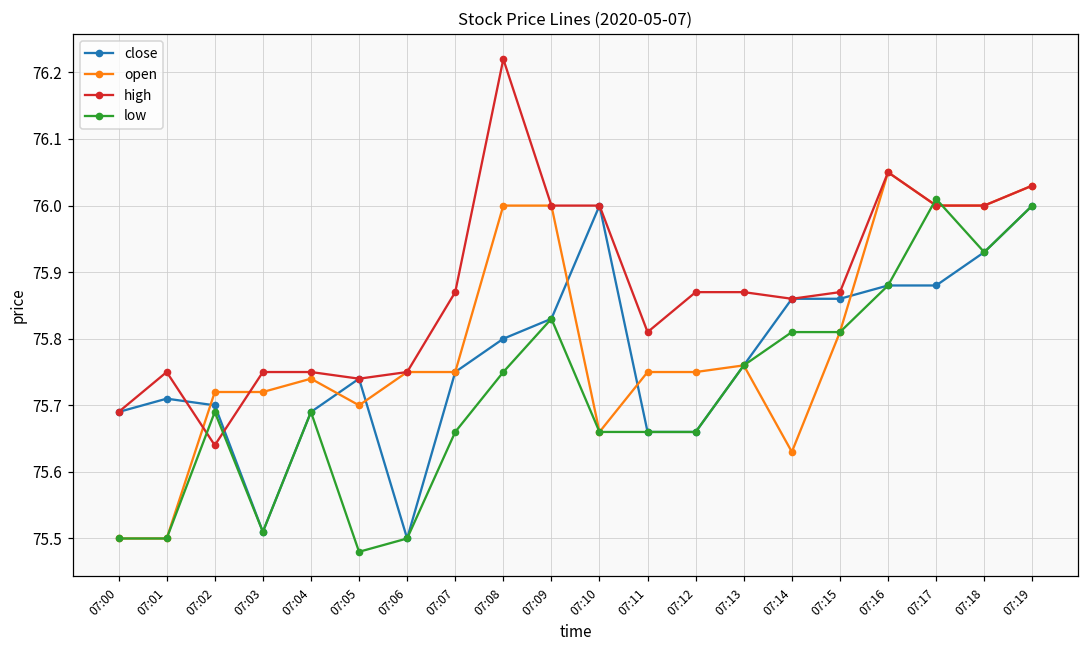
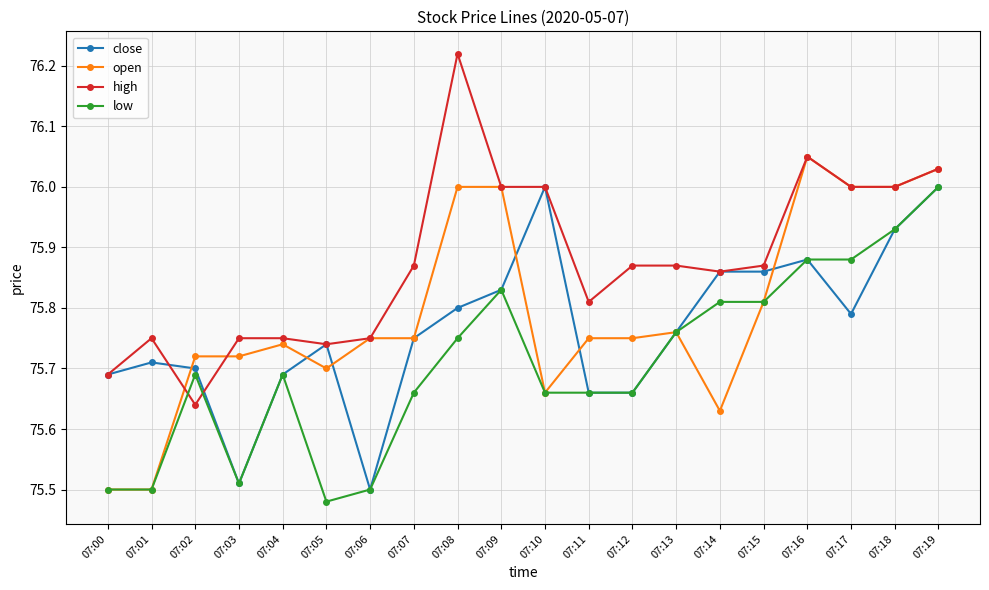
close, 07:17: 75.88 -> 75.79
low, 07:17: 76.01 -> 75.88
